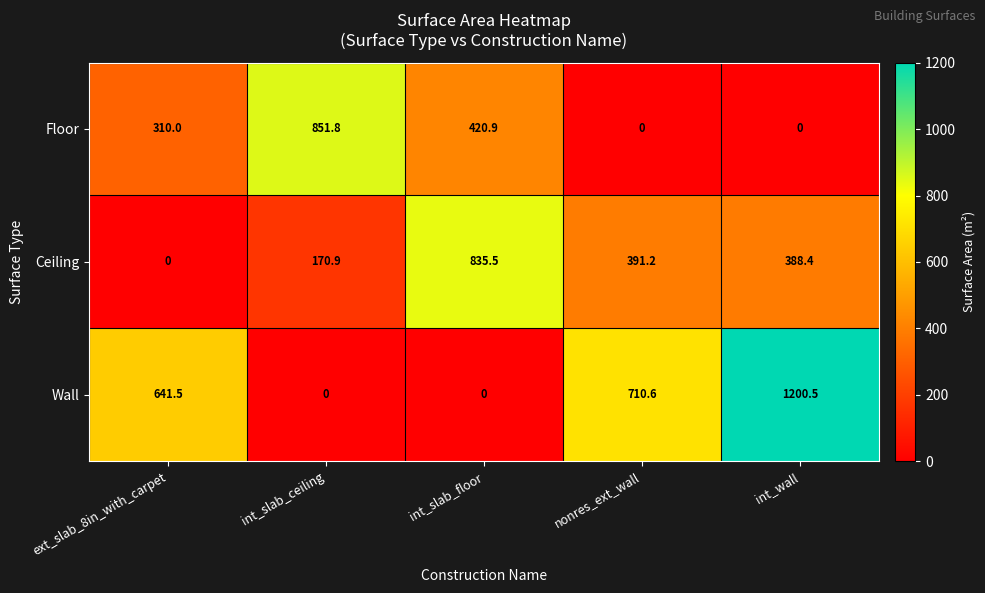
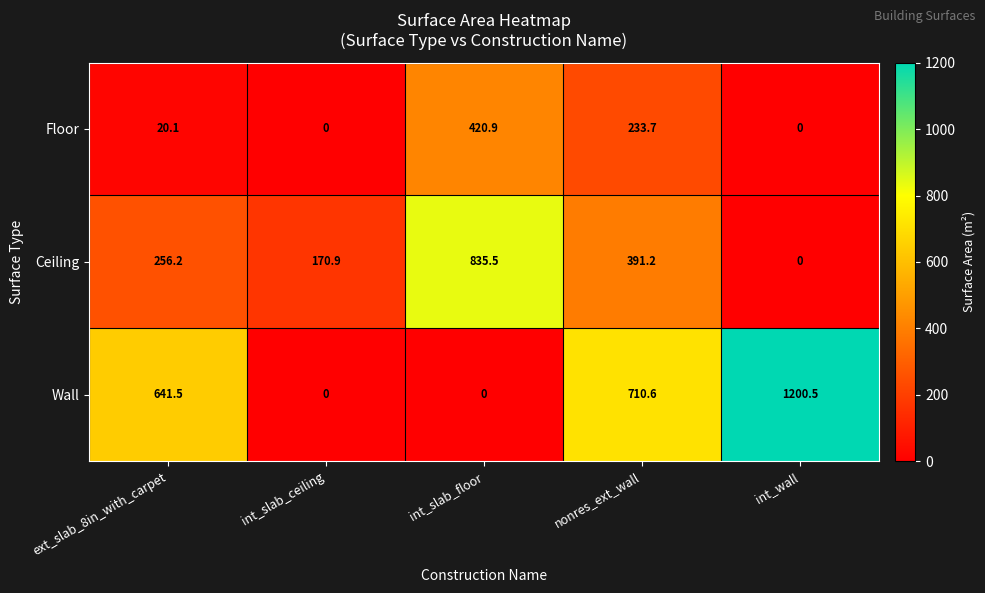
Floor, ext_slab_8in_with_carpet: 310.0 -> 20.1
Floor, int_slab_ceiling: 851.8 -> 0
Floor, nonres_ext_wall: 0 -> 233.7
Ceiling, ext_slab_8in_with_carpet: 0 -> 256.2
Ceiling, int_wall: 388.4 -> 0
